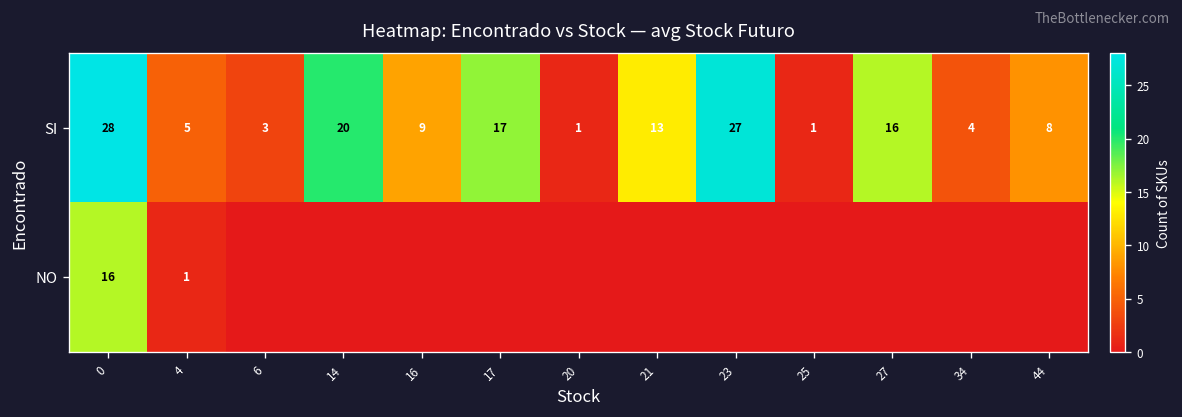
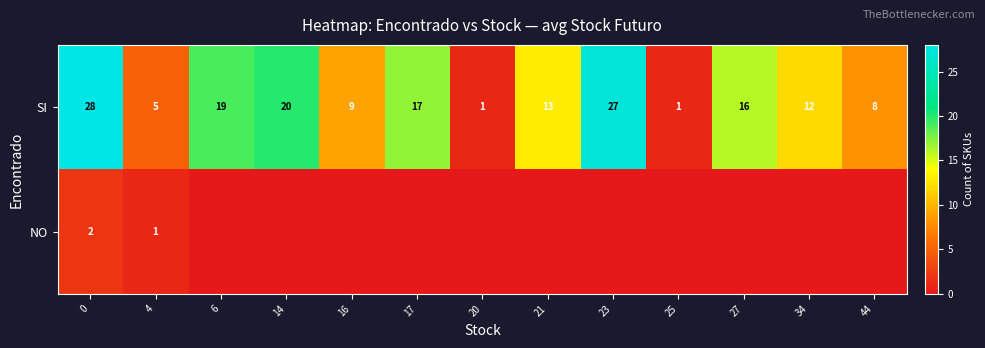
SI, 6: 3 -> 19
SI, 34: 4 -> 12
NO, 0: 16 -> 2
